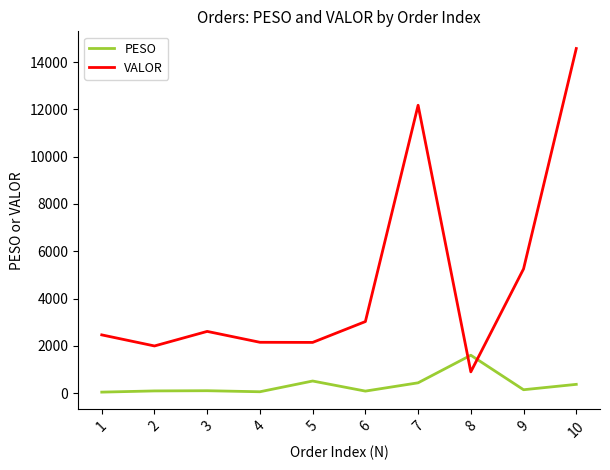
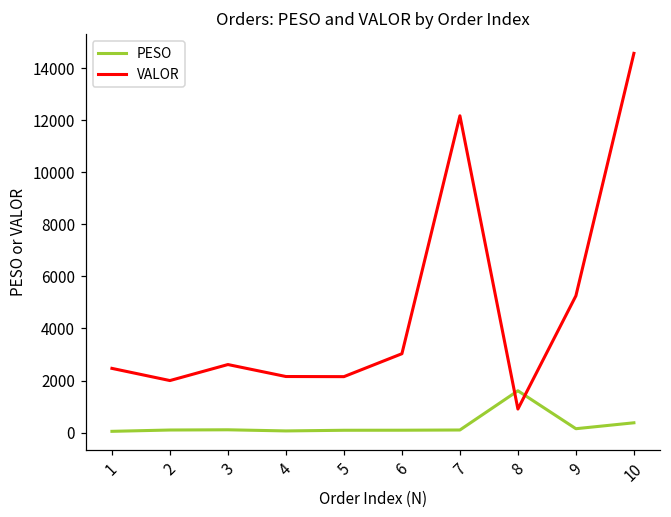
PESO, 5: 500 -> 100
PESO, 7: 400 -> 100
